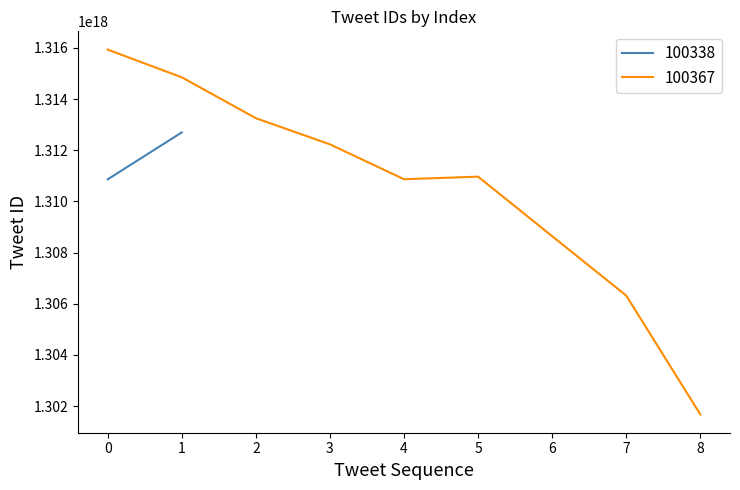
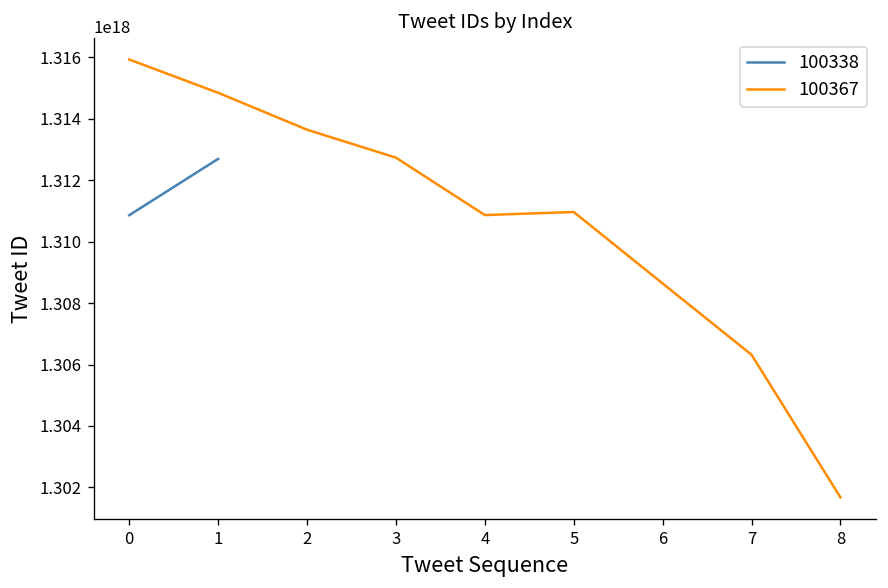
100367, 2: 1313300000000000000 -> 1313600000000000000
100367, 3: 1312200000000000000 -> 1312700000000000000
